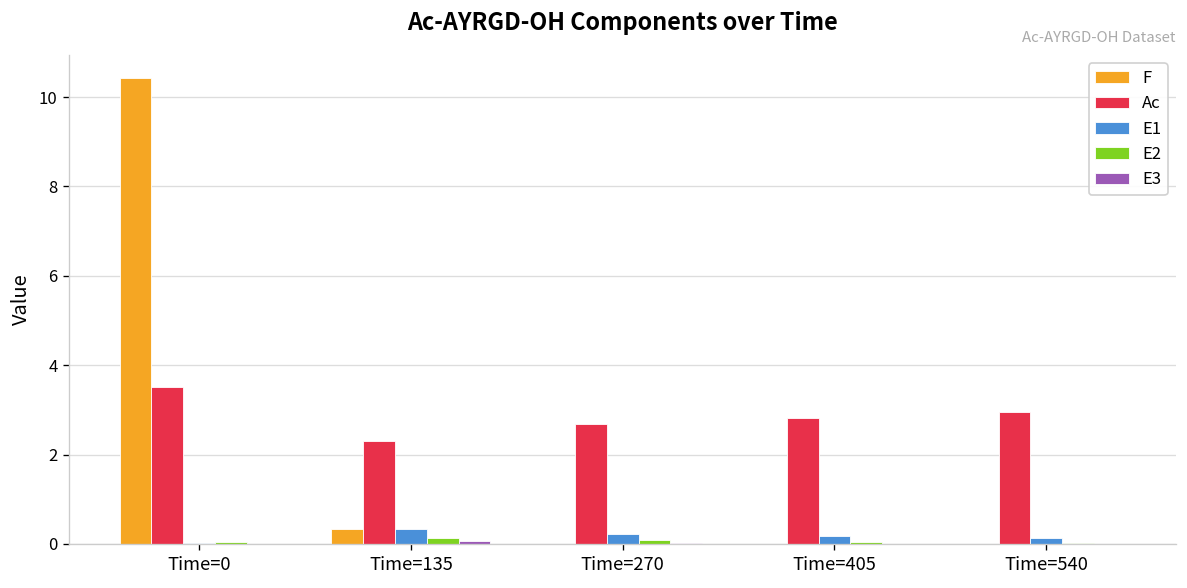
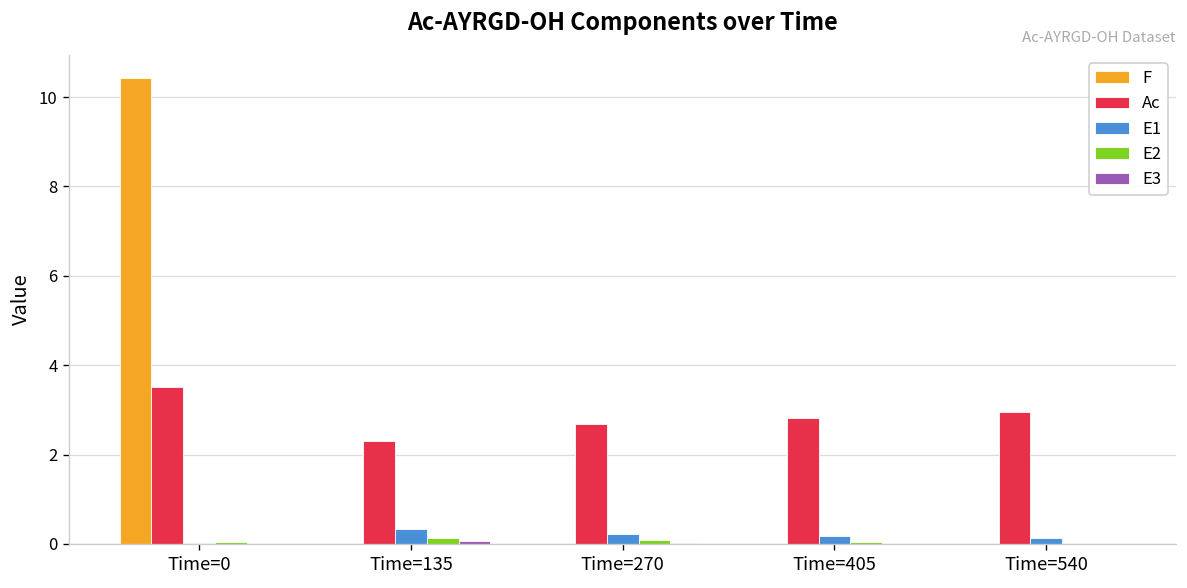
F, Time=135: 0.3 -> 0.0
